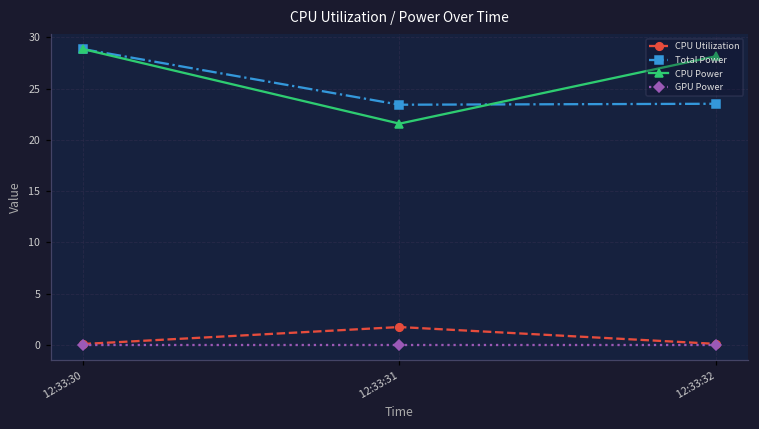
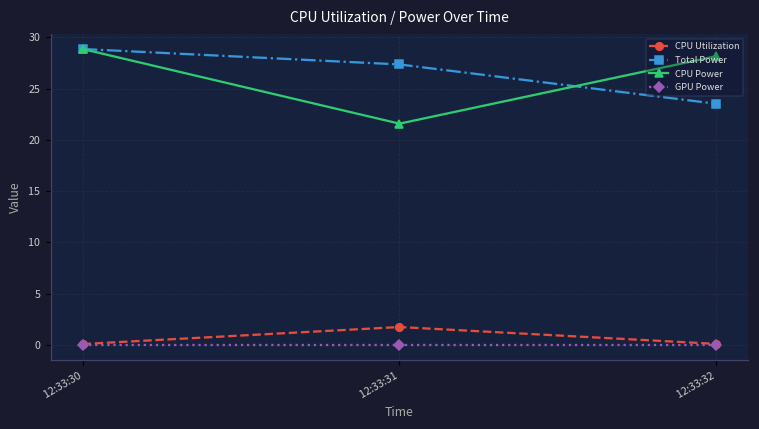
Total Power, 12:33:31: 23 -> 27
